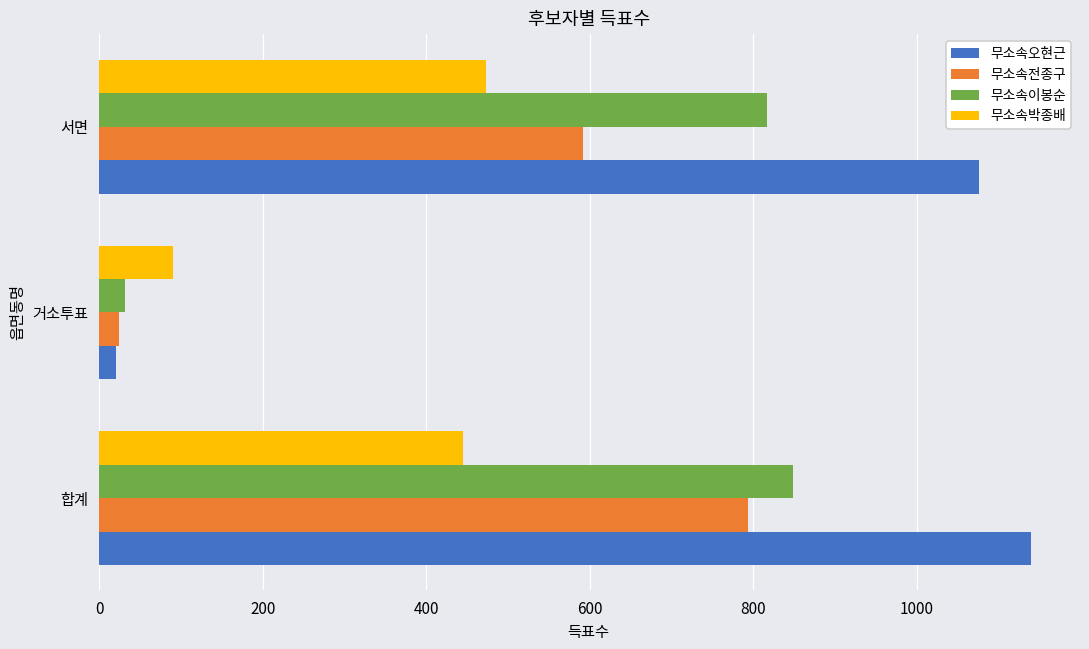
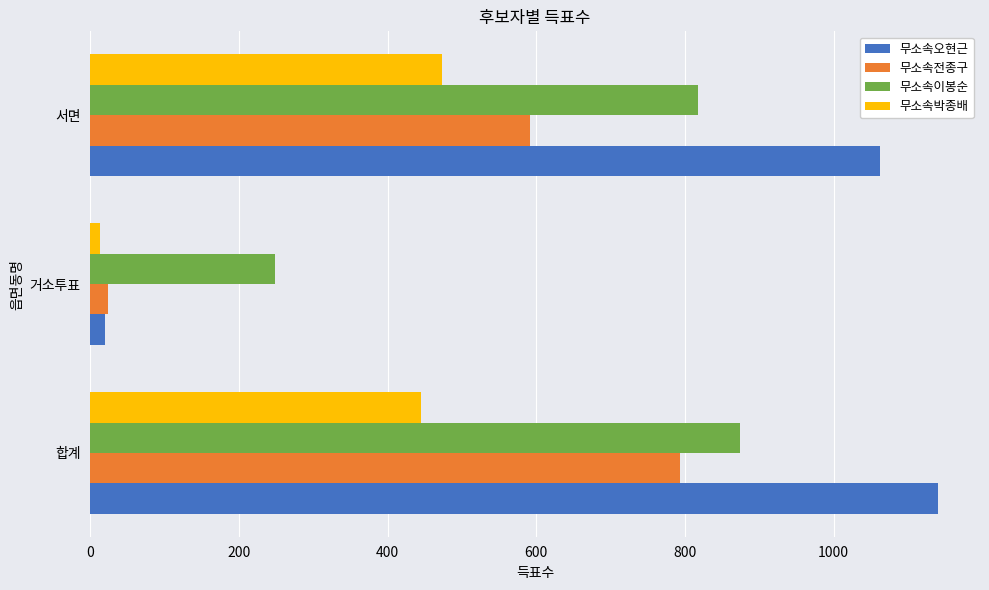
무소속오현근, 서면: 1080 -> 1060
무소속박종배, 거소투표: 90 -> 10
무소속이봉순, 거소투표: 30 -> 250
무소속이봉순, 합계: 850 -> 870
